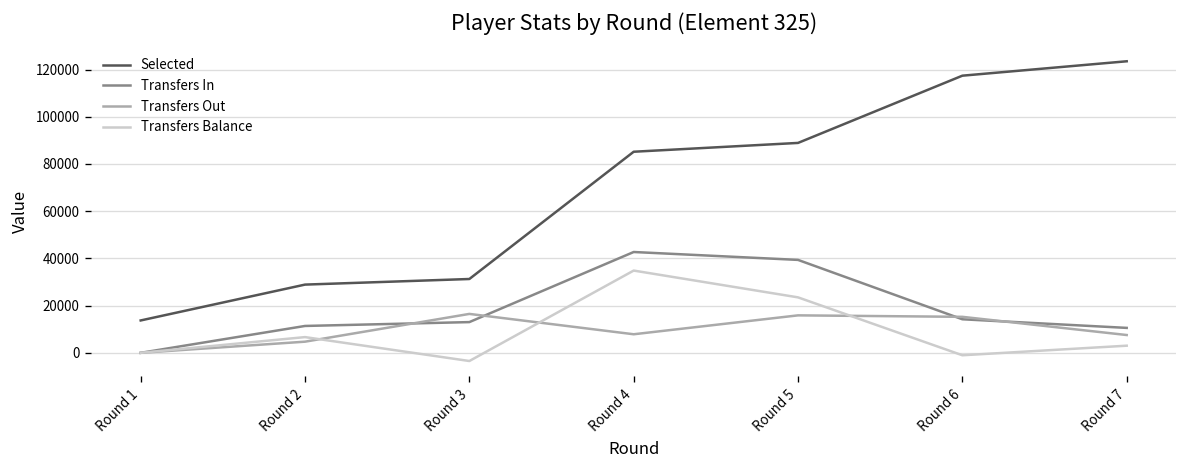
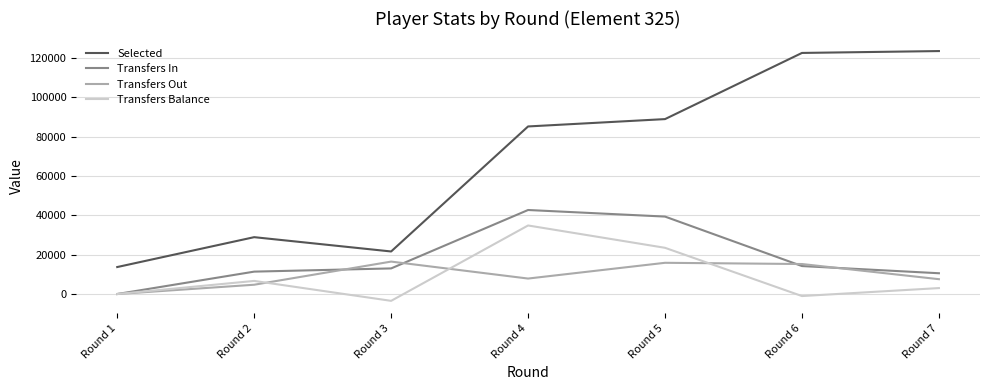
Selected, Round 3: 31000 -> 22000
Selected, Round 6: 117000 -> 123000
